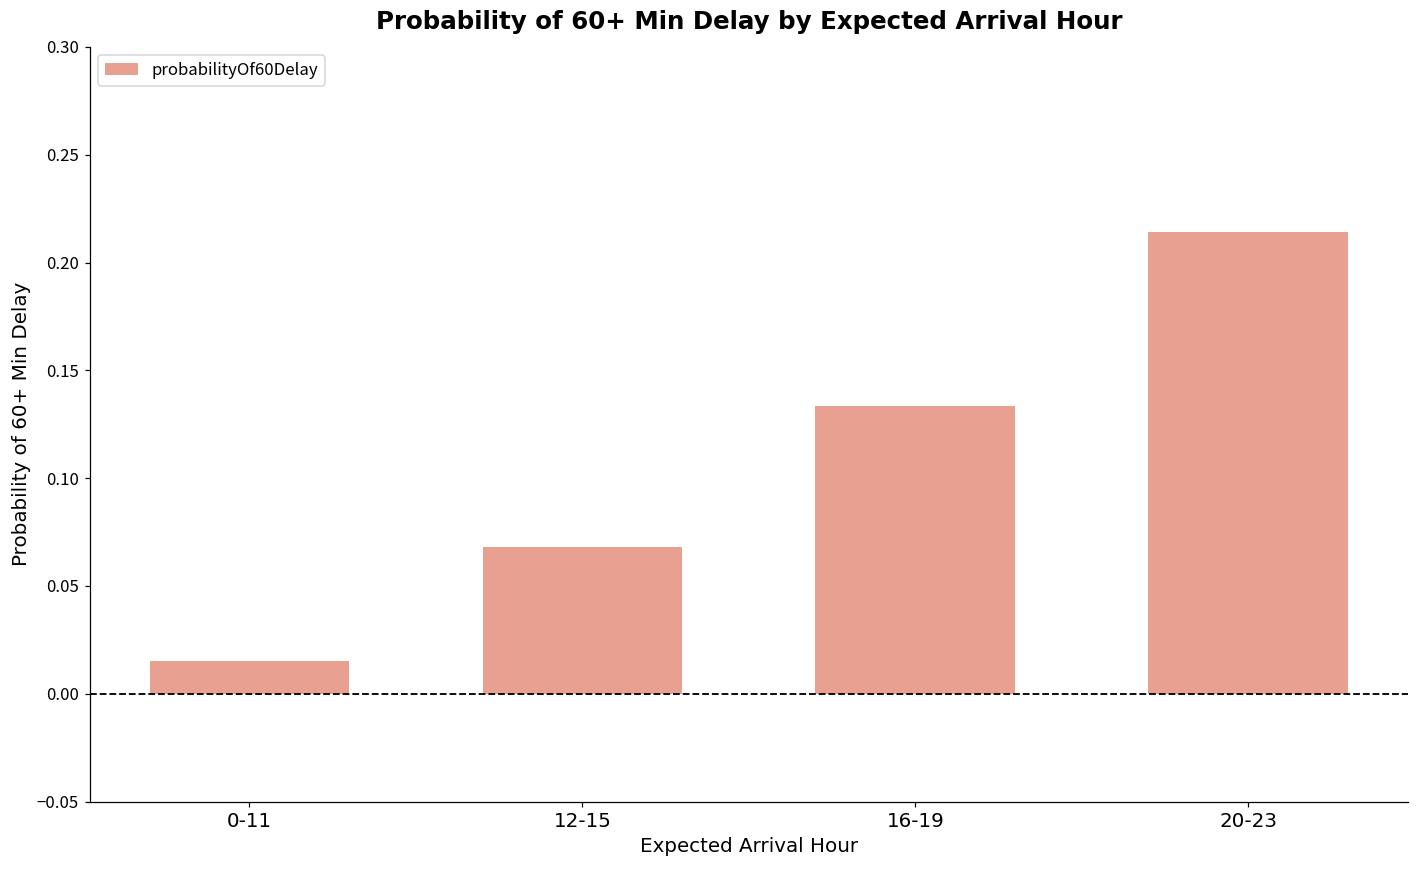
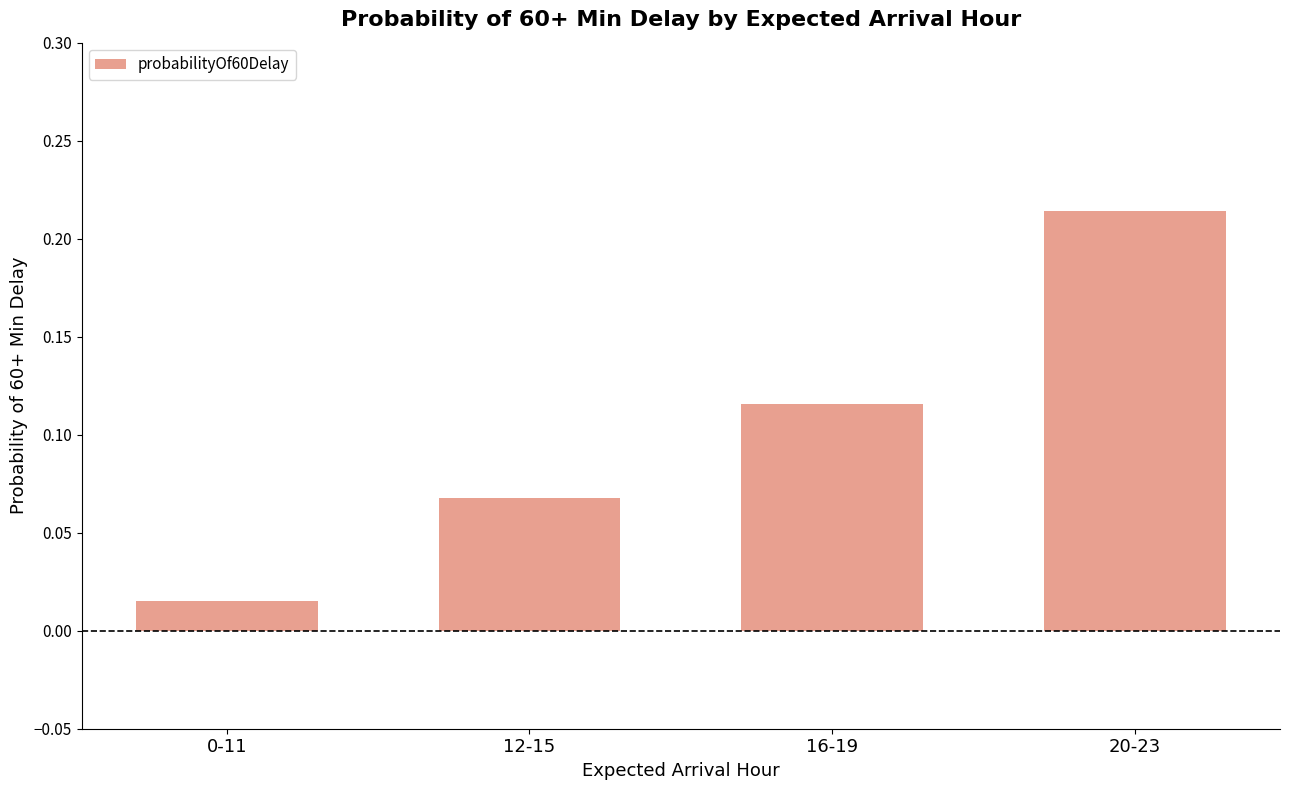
16-19: 0.133 -> 0.116
